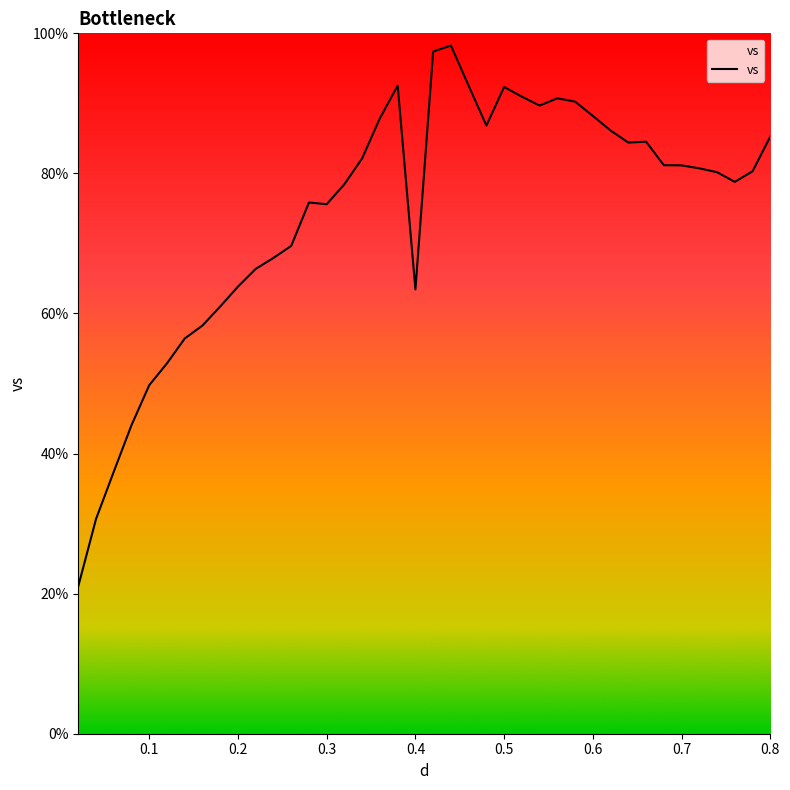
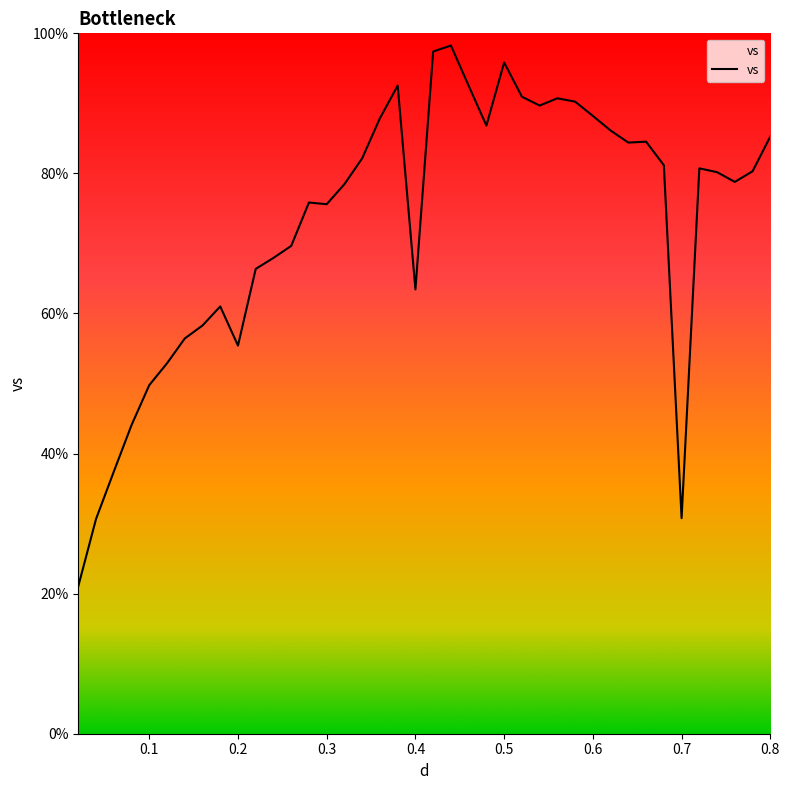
0.2: 64% -> 55%
0.5: 92% -> 96%
0.7: 81% -> 31%
